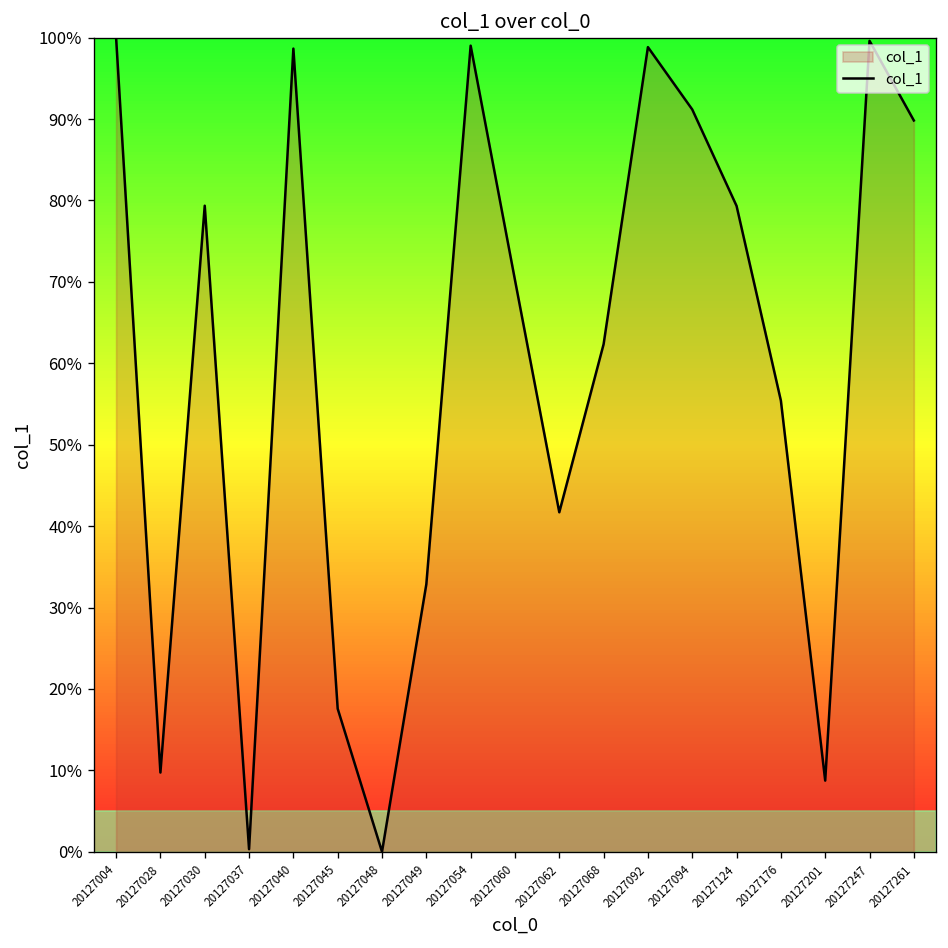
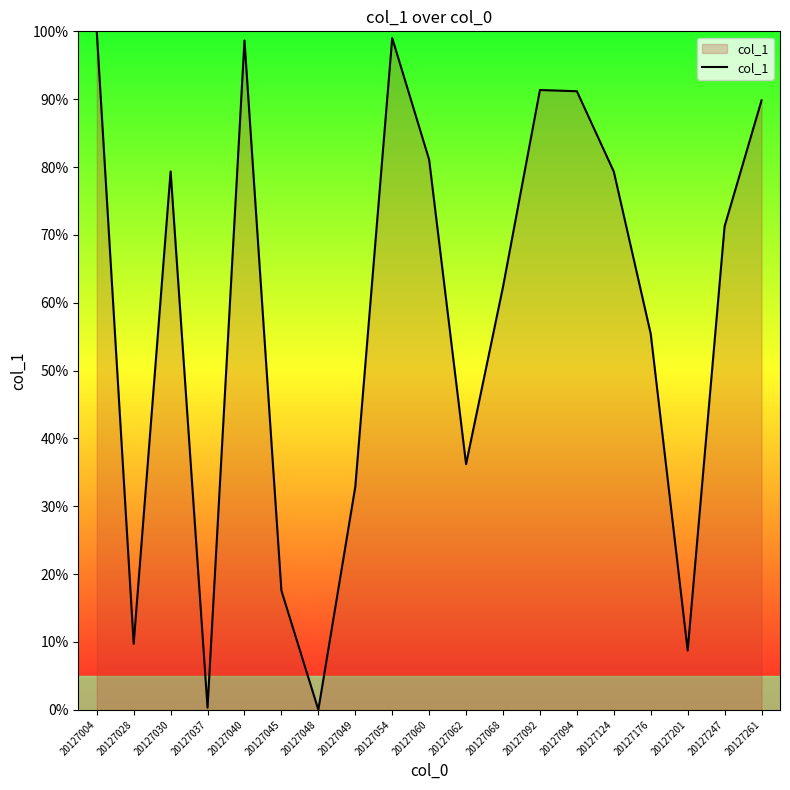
20127060: 70% -> 81%
20127062: 42% -> 36%
20127092: 99% -> 91%
20127247: 100% -> 71%
